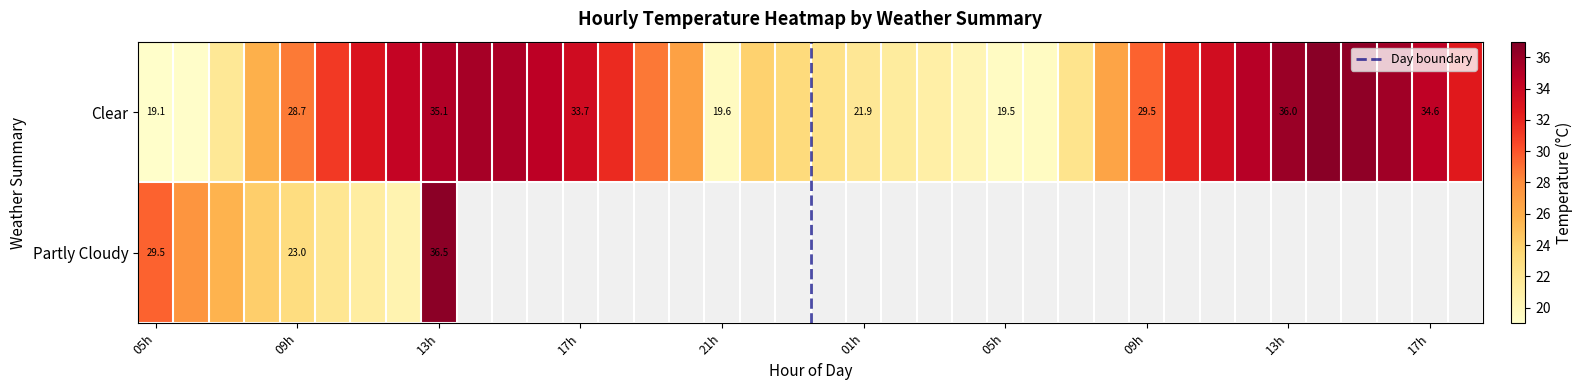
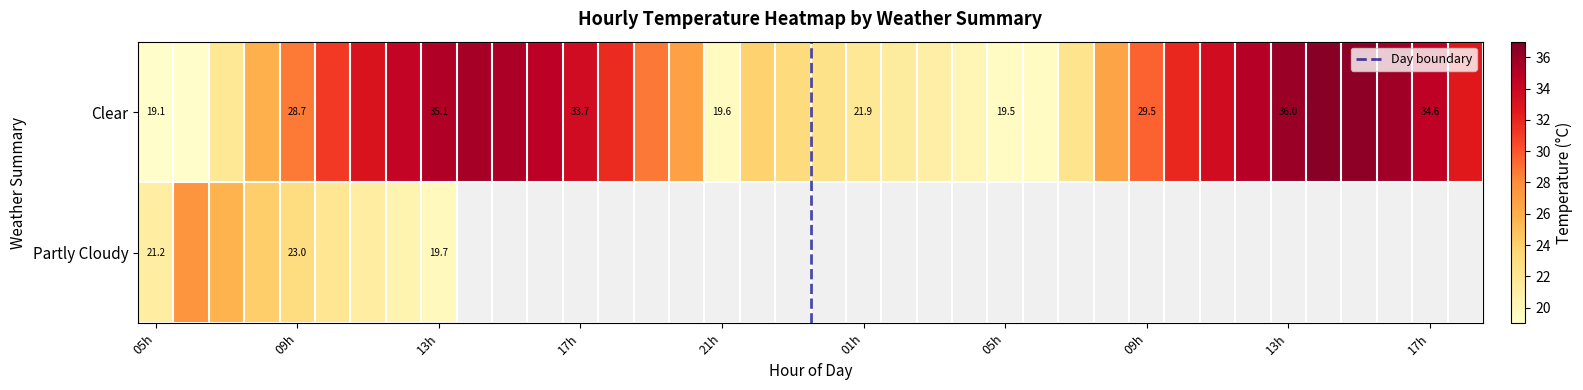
Partly Cloudy, 05h: 29.5 -> 21.2
Partly Cloudy, 13h: 36.5 -> 19.7
